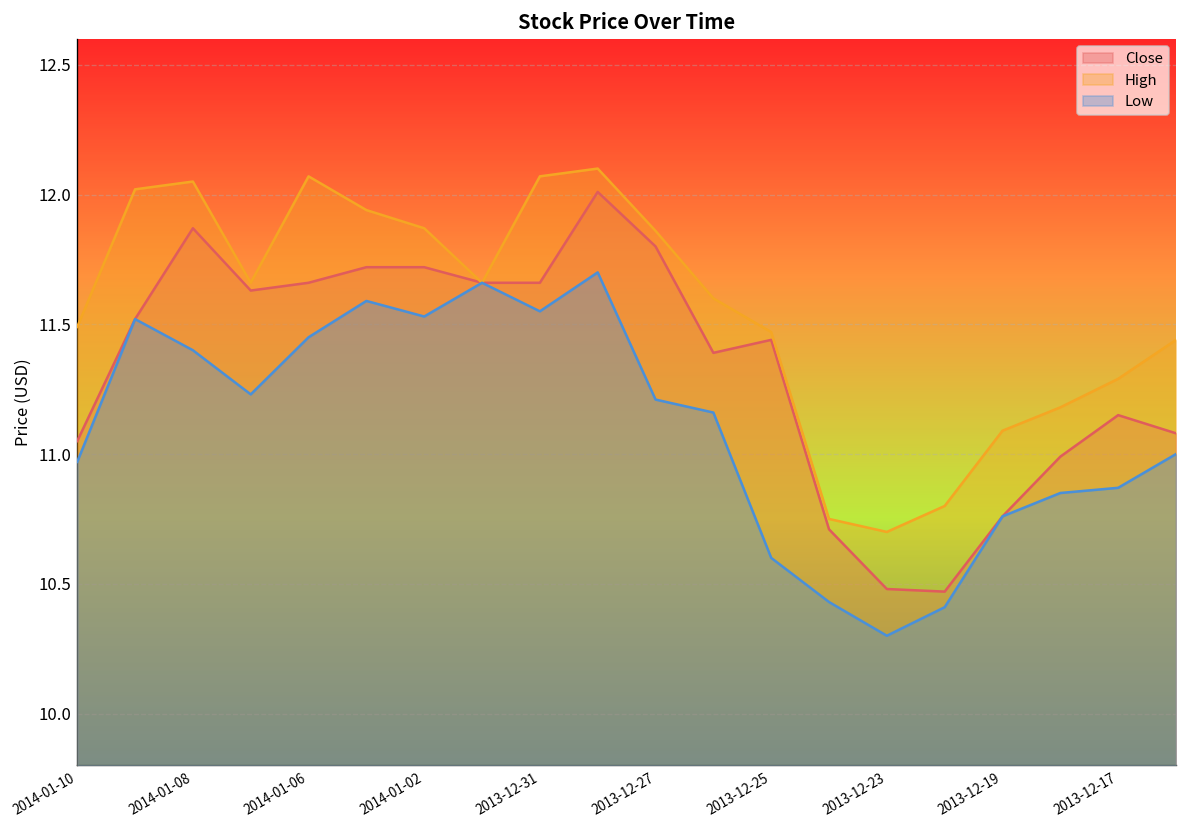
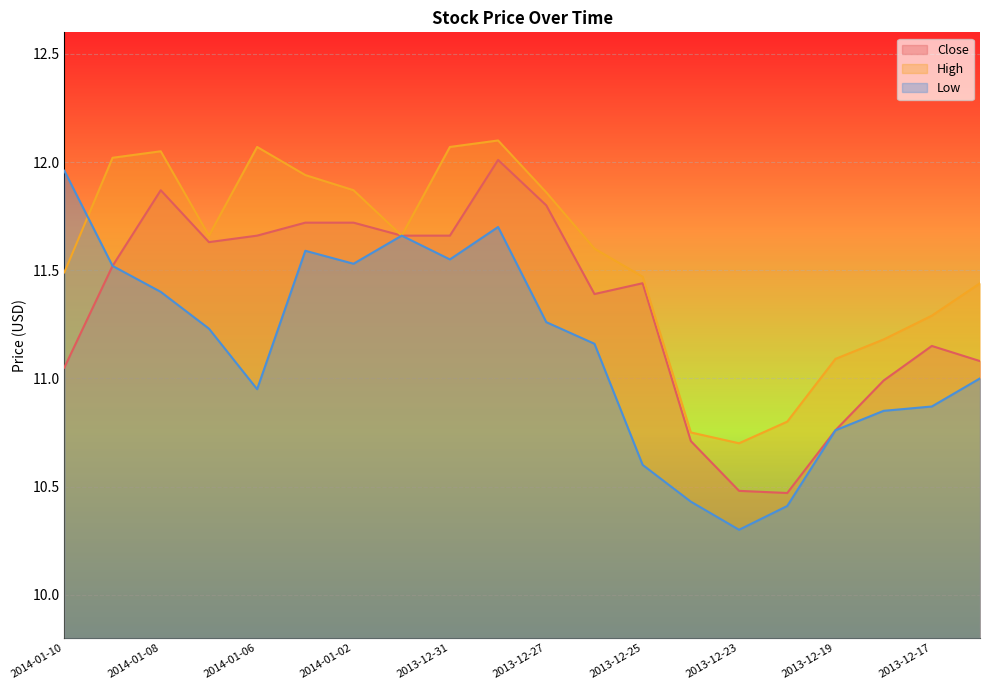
Low, 2014-01-10: 10.97 -> 11.96
Low, 2014-01-06: 11.45 -> 10.95
Low, 2013-12-27: 11.21 -> 11.26
